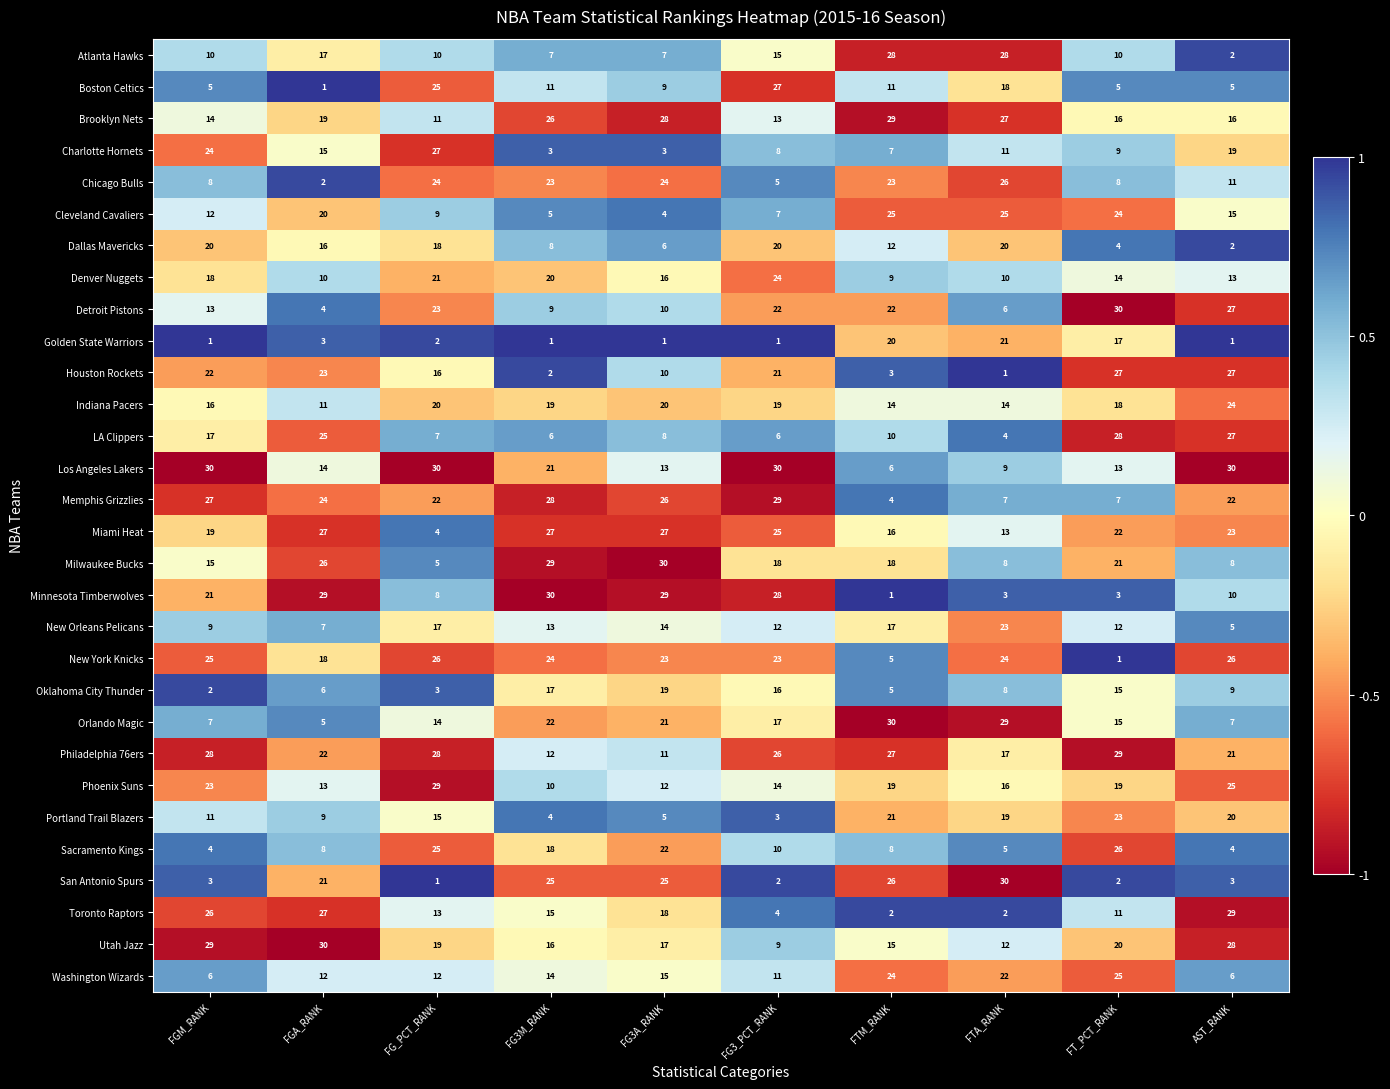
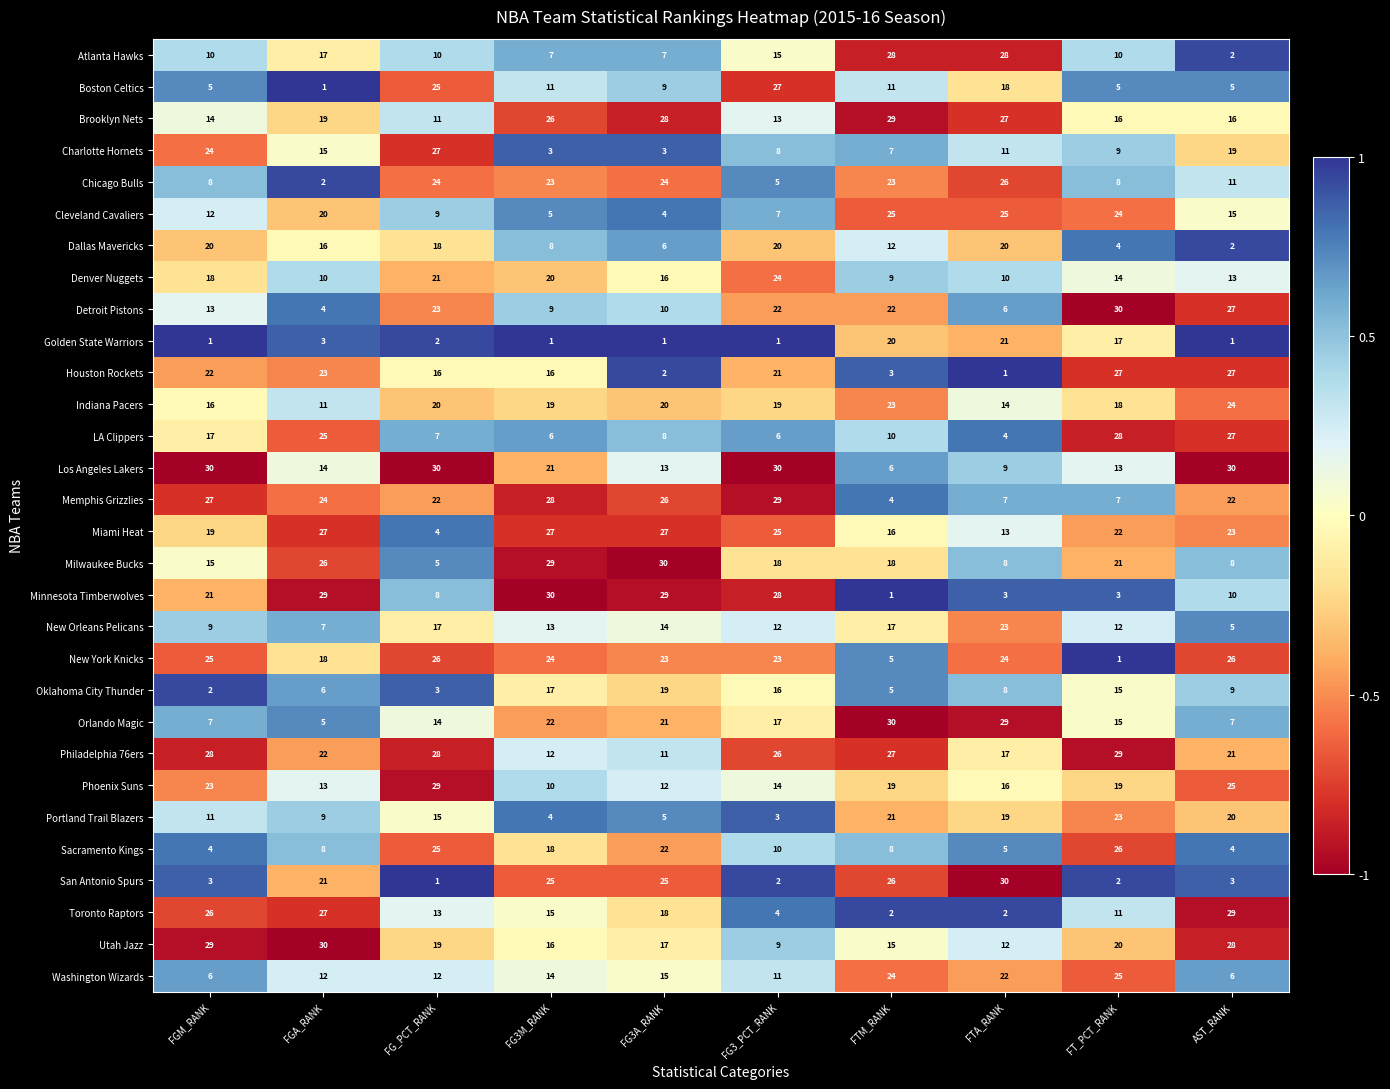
Houston Rockets, FG3M_RANK: 2 -> 16
Houston Rockets, FG3A_RANK: 10 -> 2
Indiana Pacers, FTM_RANK: 14 -> 23
